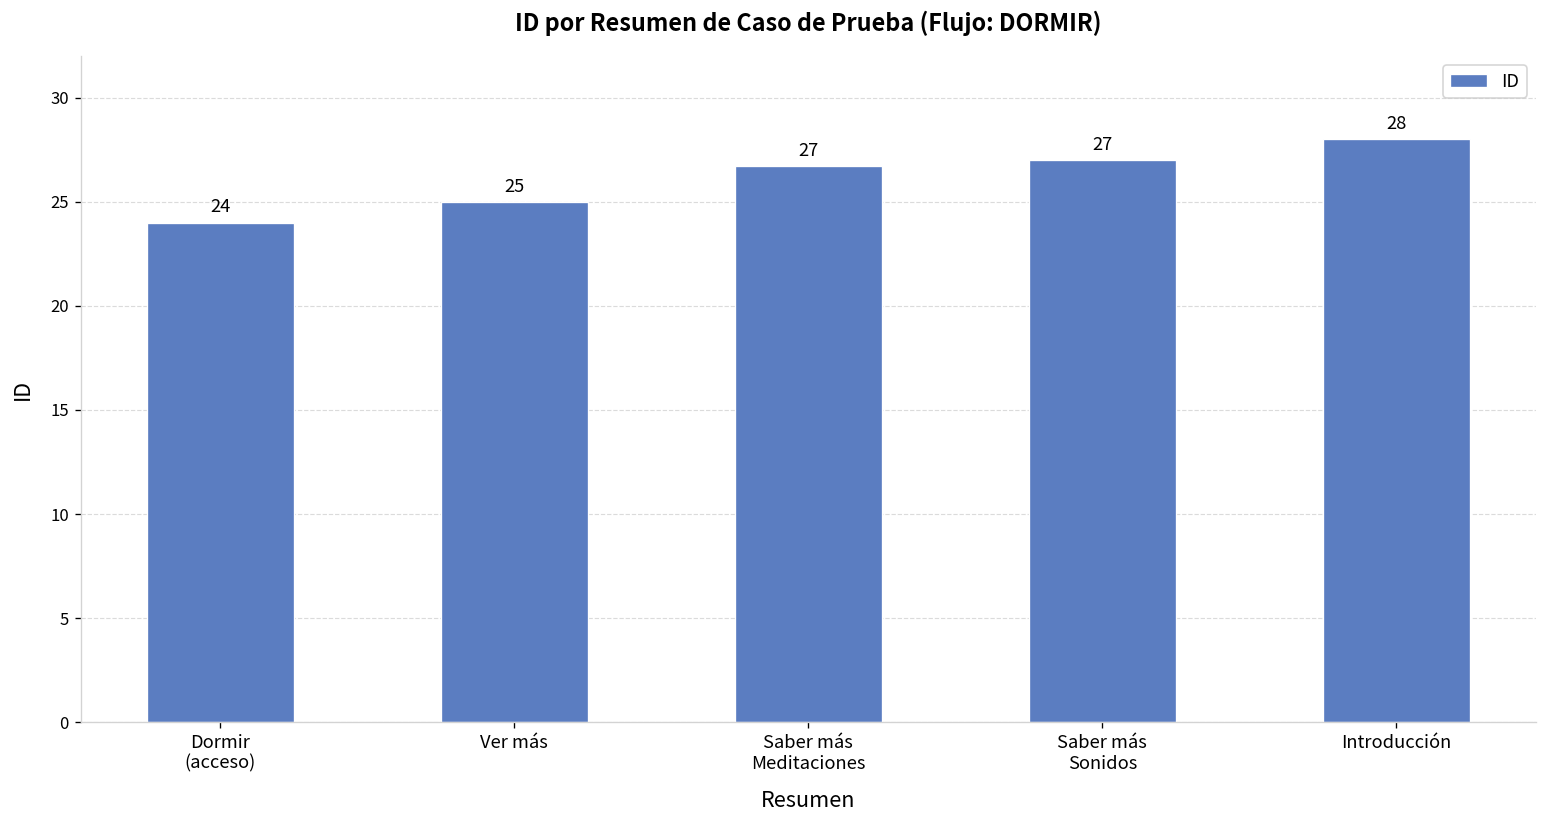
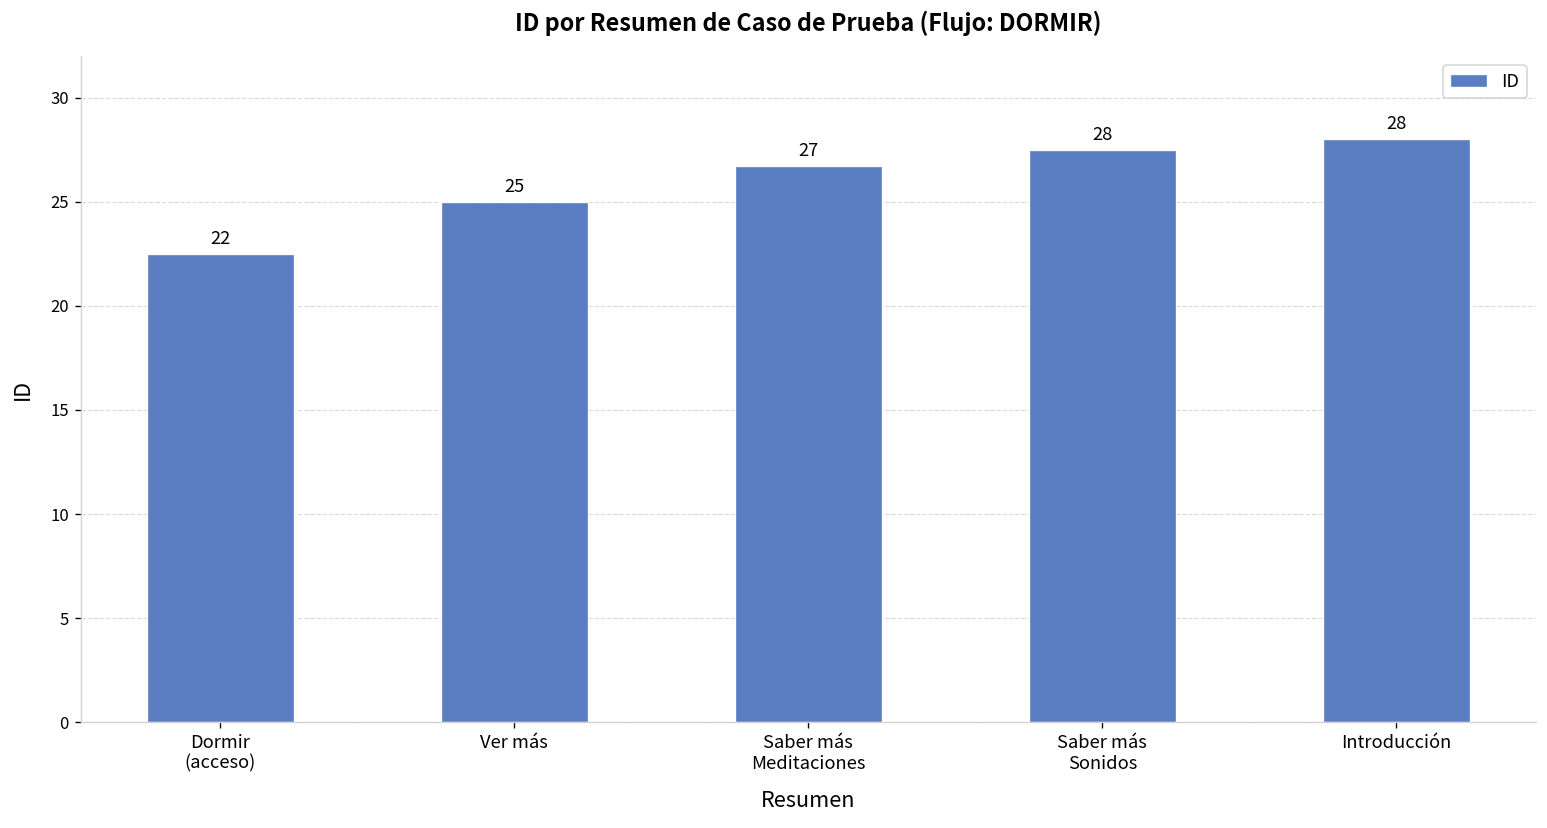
Dormir (acceso): 24 -> 22
Saber más Sonidos: 27 -> 28
